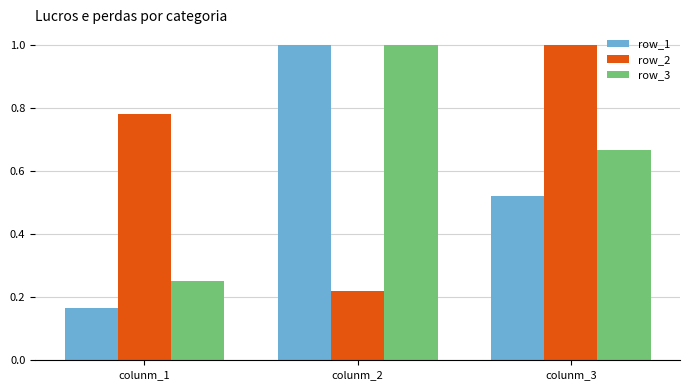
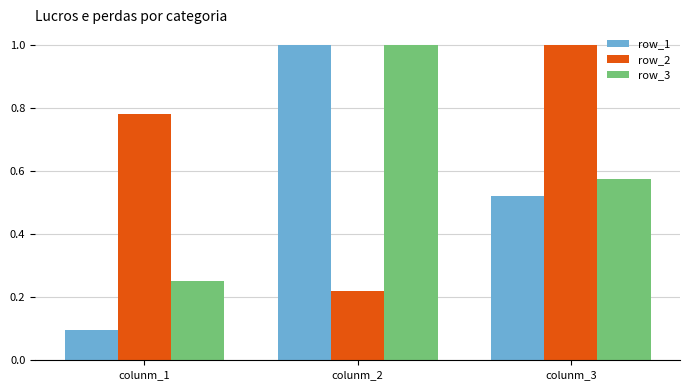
row_1, colunm_1: 0.17 -> 0.09
row_3, colunm_3: 0.67 -> 0.58
